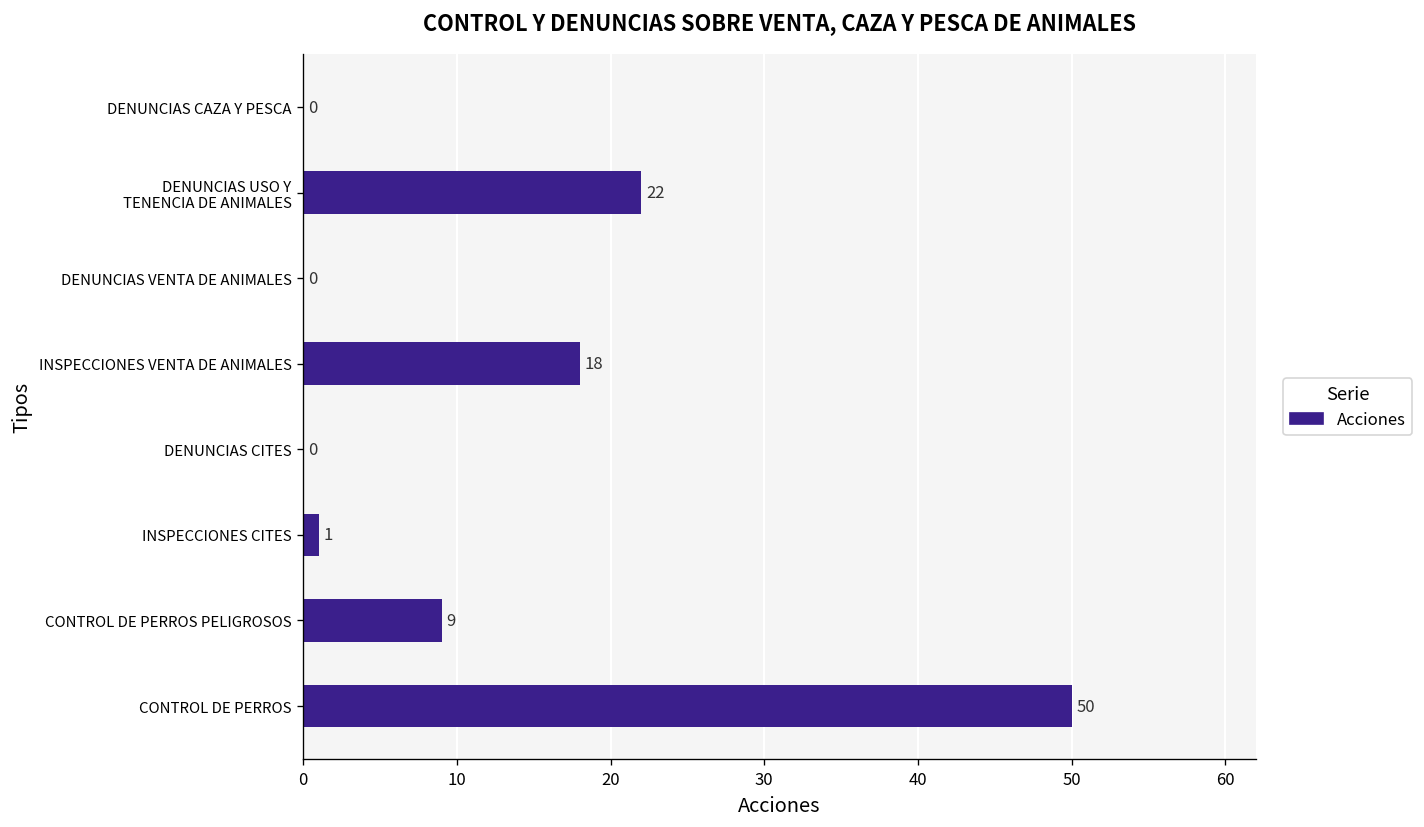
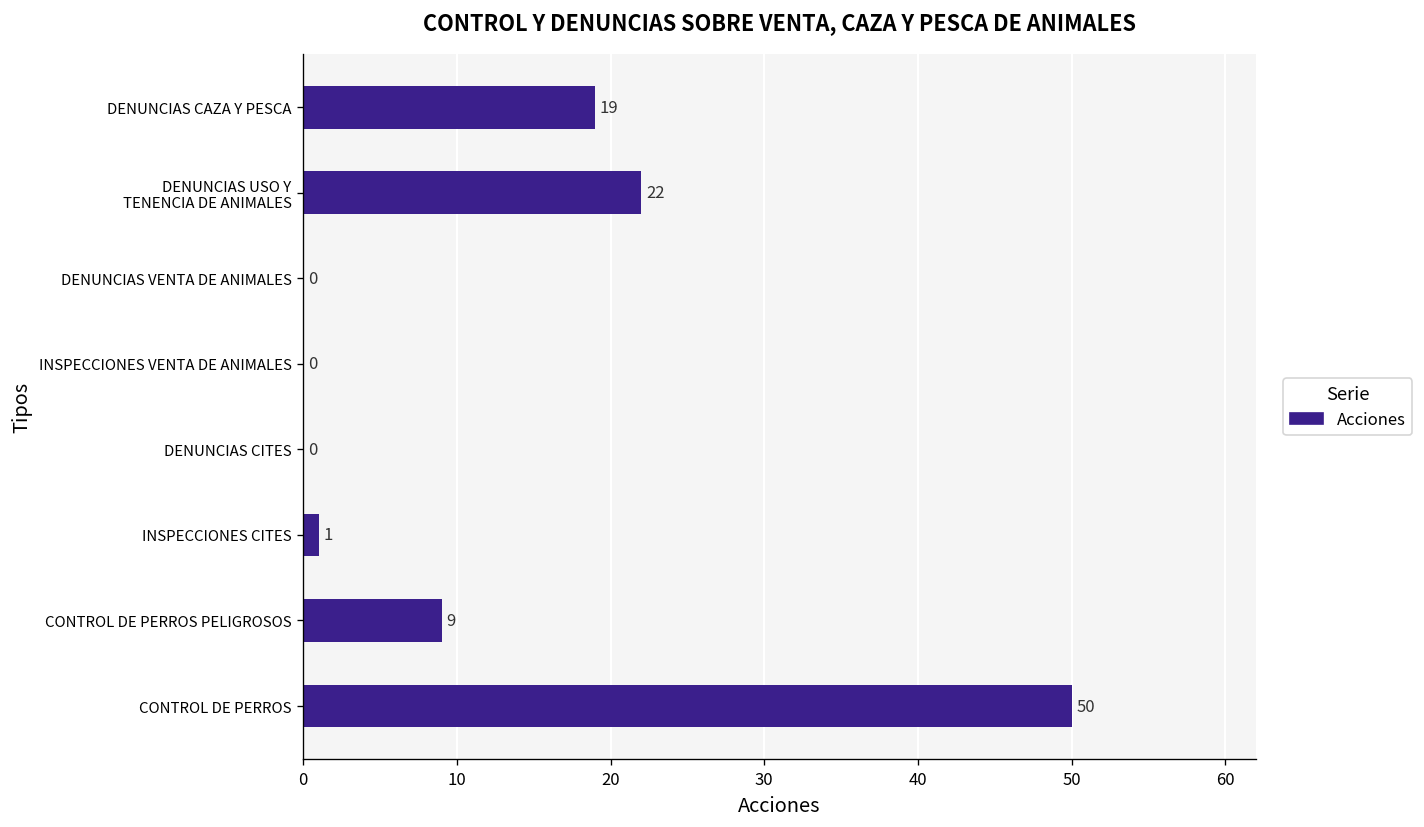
DENUNCIAS CAZA Y PESCA: 0 -> 19
INSPECCIONES VENTA DE ANIMALES: 18 -> 0
